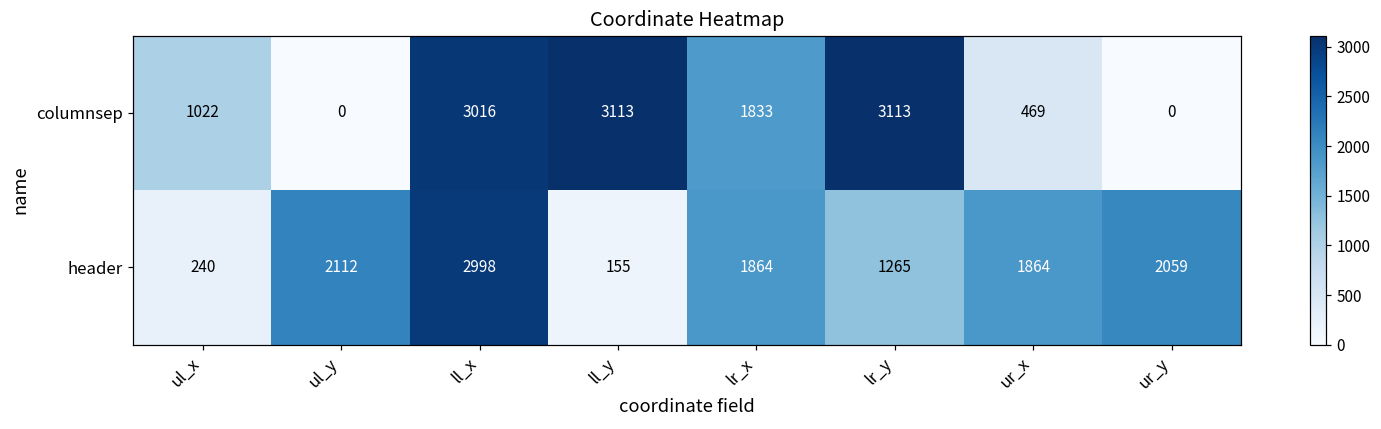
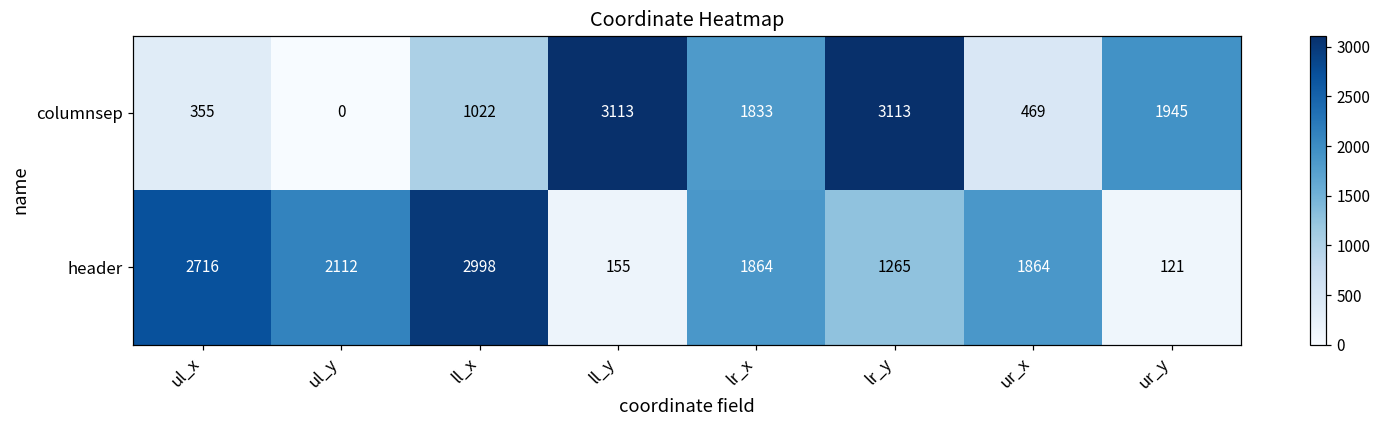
columnsep, ul_x: 1022 -> 355
columnsep, ll_x: 3016 -> 1022
columnsep, ur_y: 0 -> 1945
header, ul_x: 240 -> 2716
header, ur_y: 2059 -> 121
